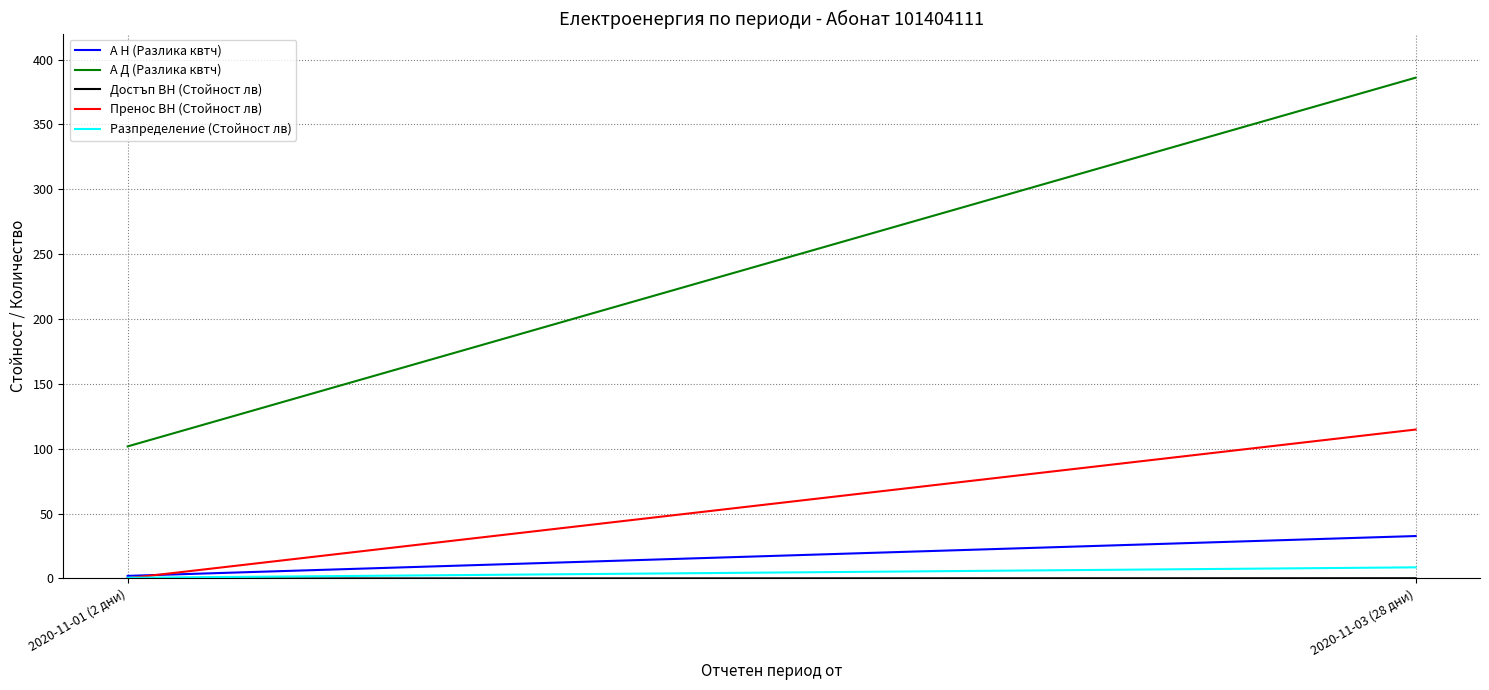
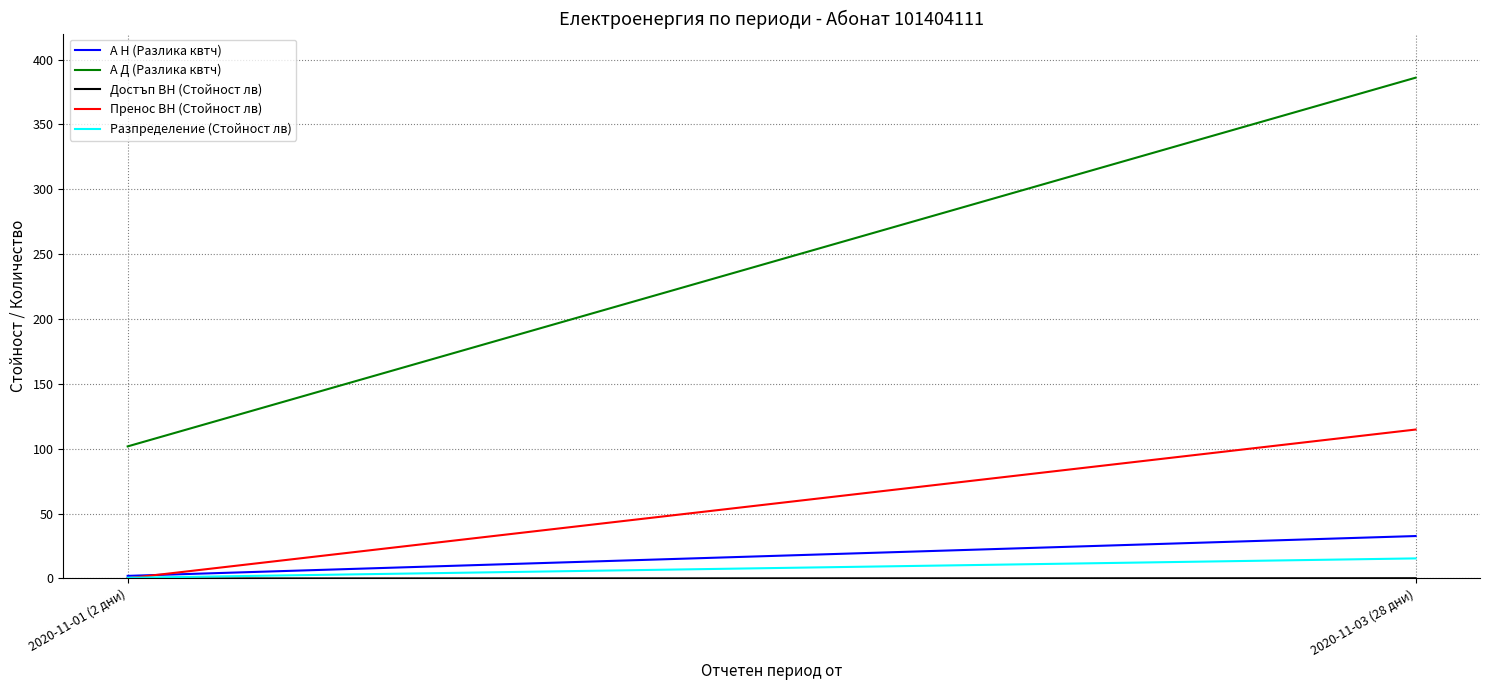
Разпределение (Стойност лв), 2020-11-03 (28 дни): 9 -> 15
